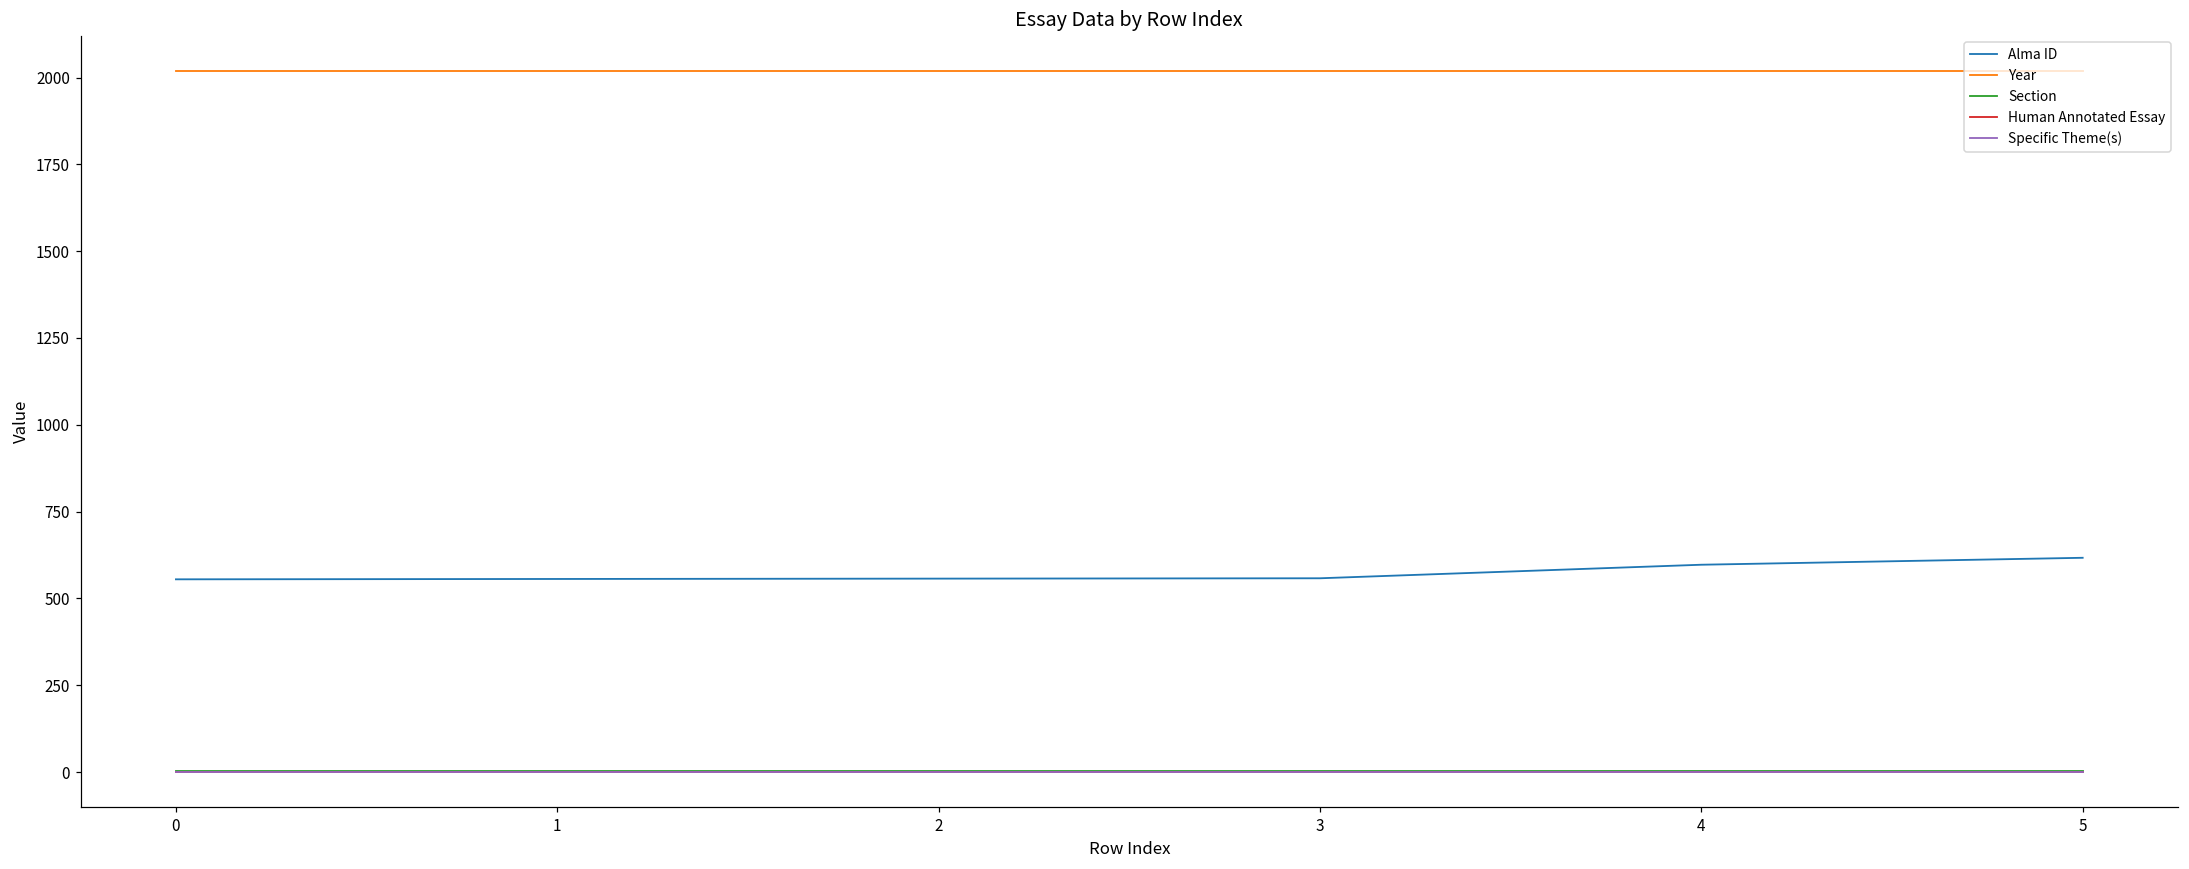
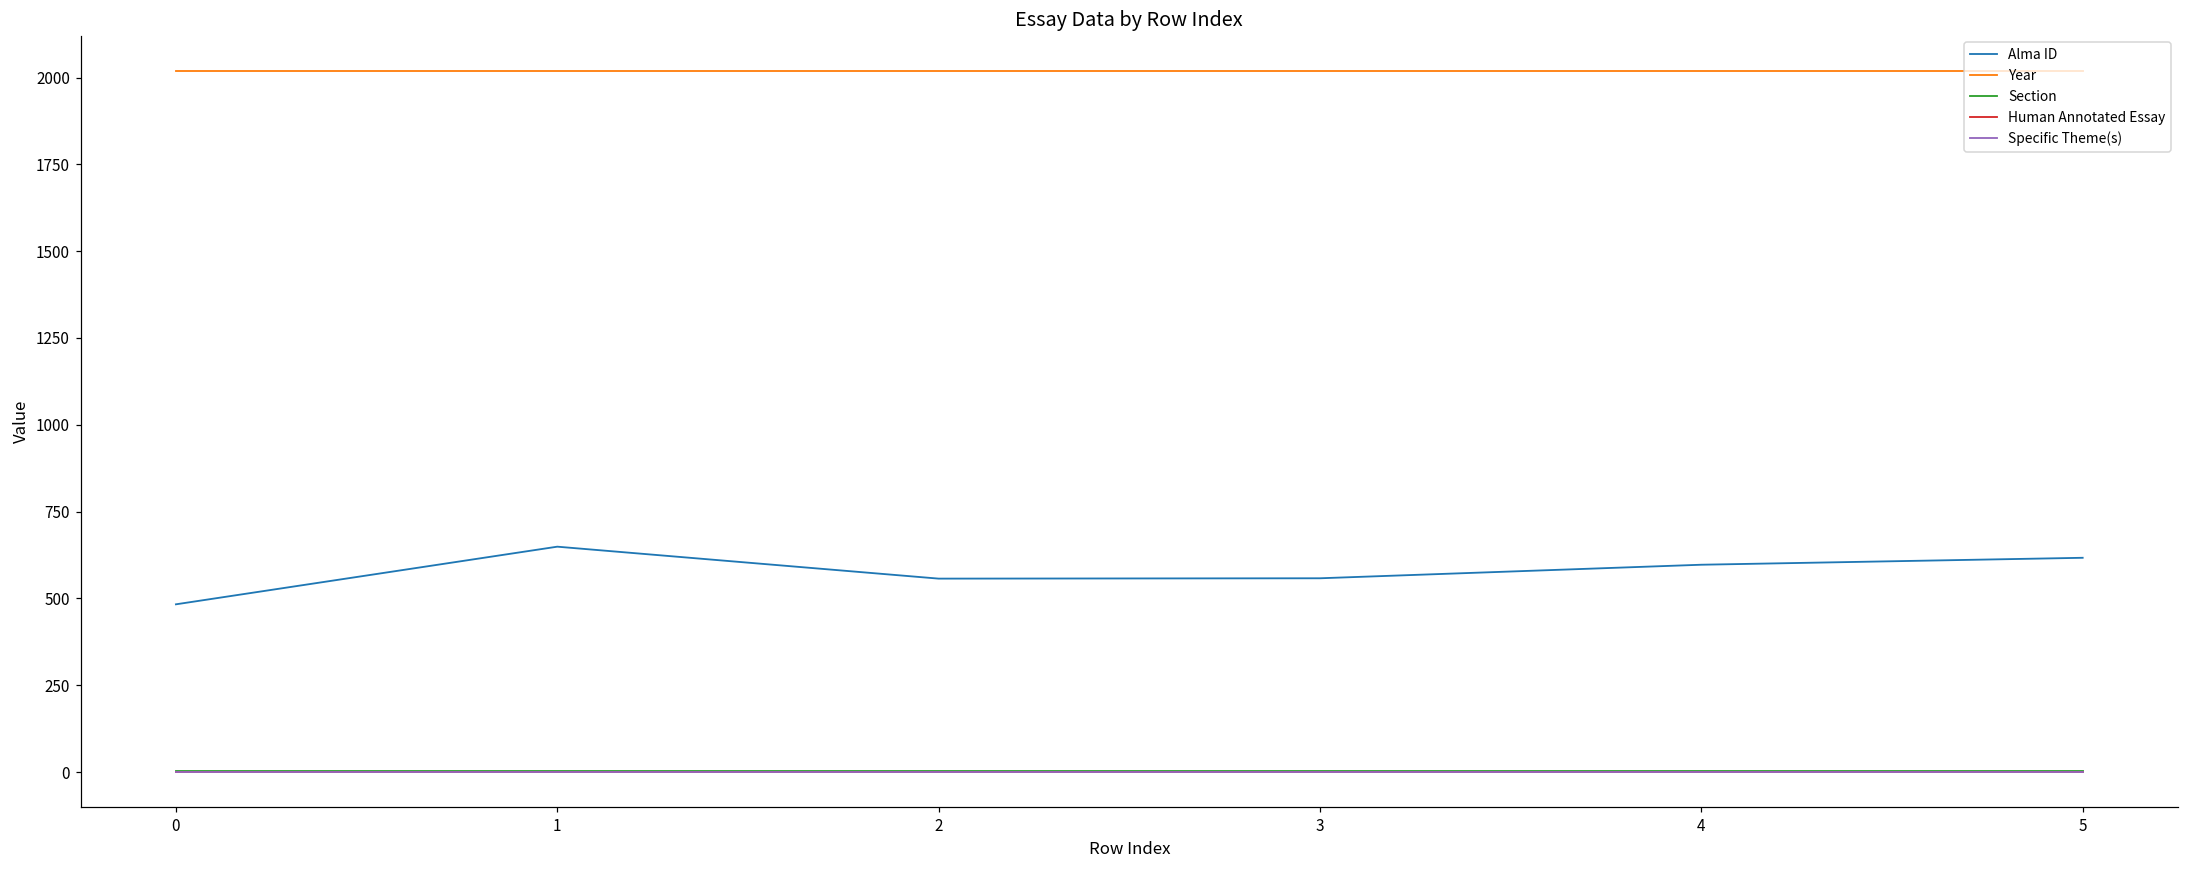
Alma ID, 0: 560 -> 480
Alma ID, 1: 560 -> 650
